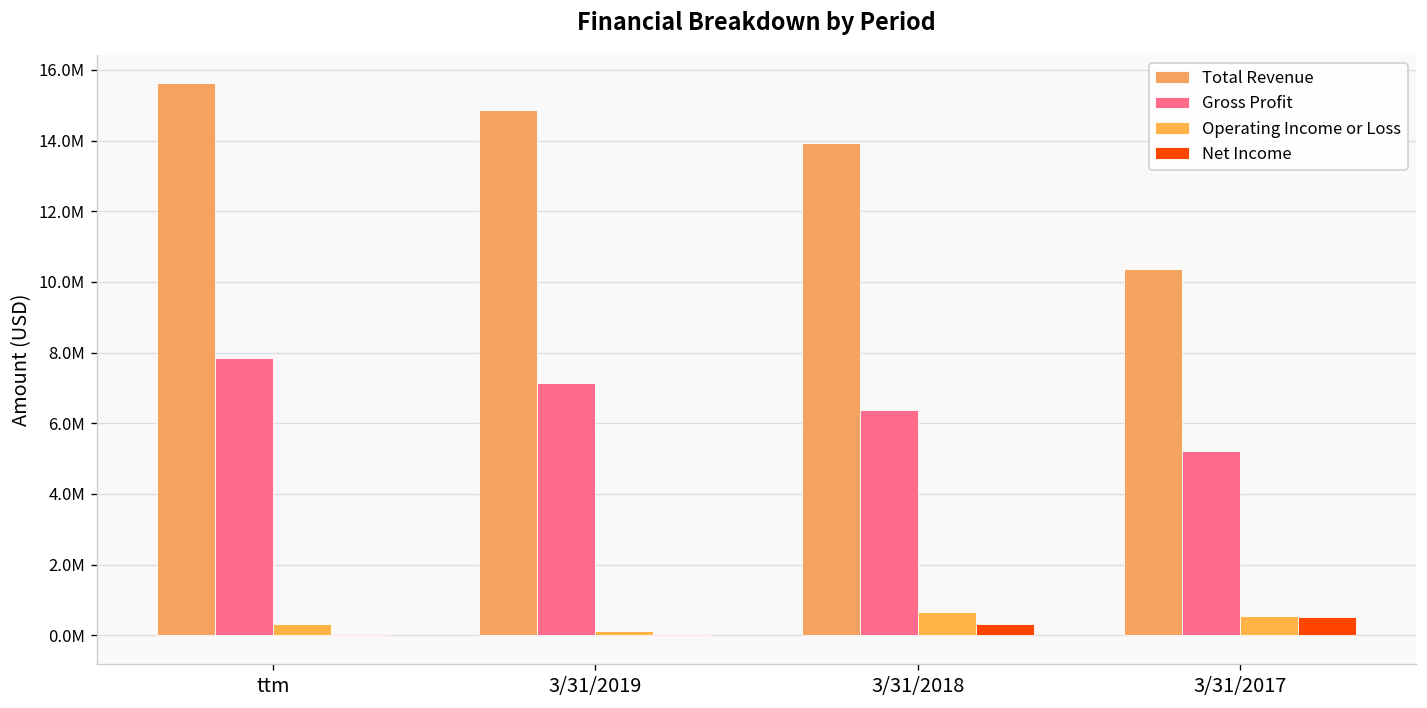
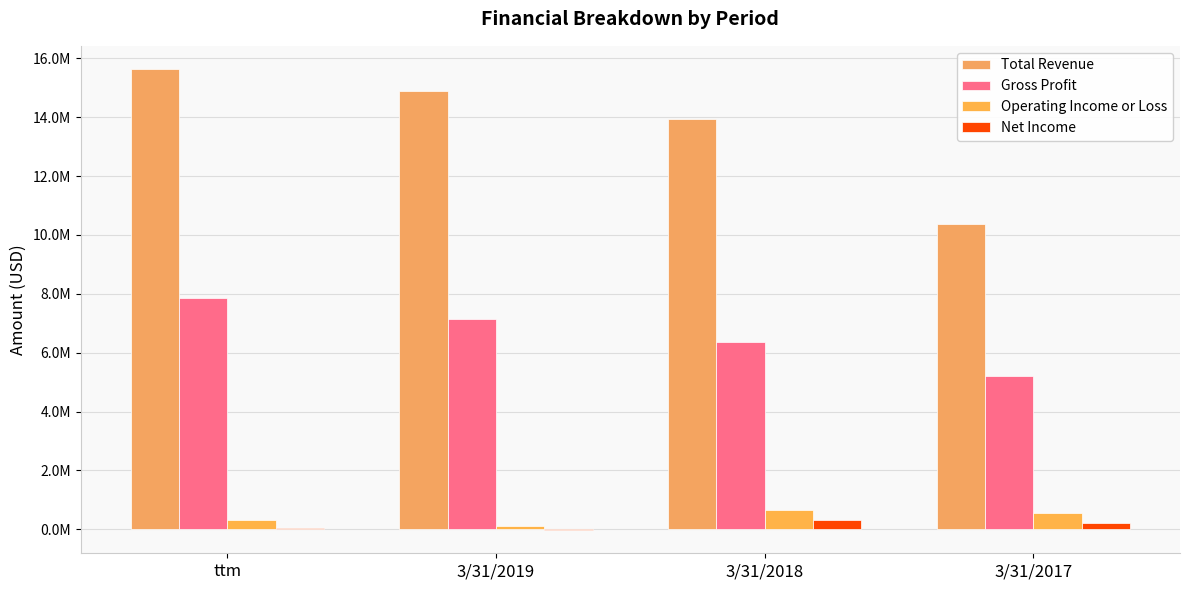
Net Income, 3/31/2017: 500000 -> 200000
